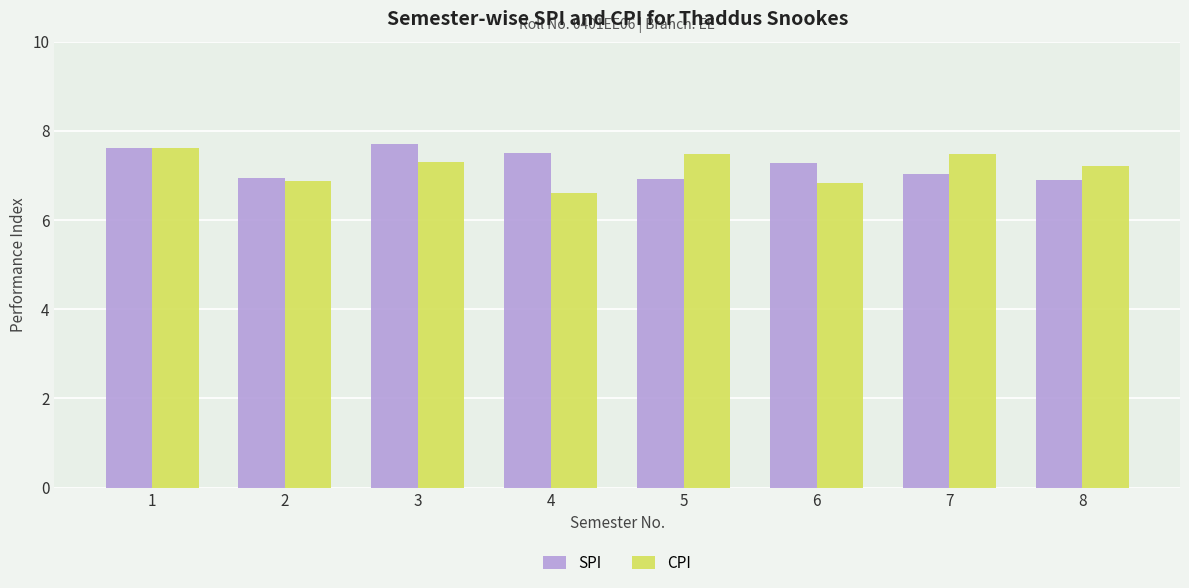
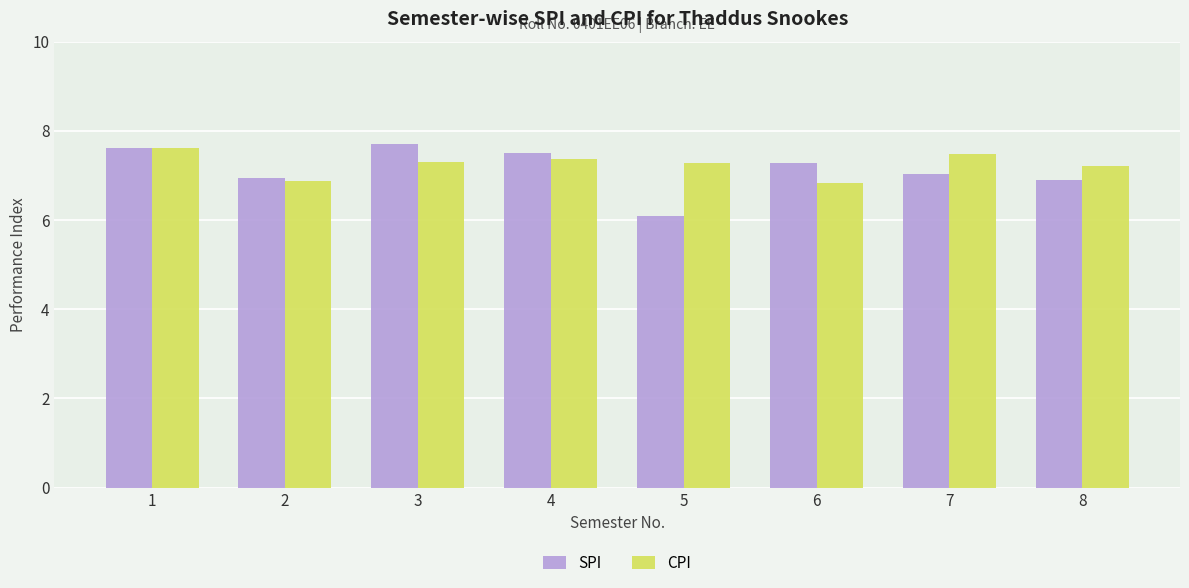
CPI, 4: 6.6 -> 7.4
SPI, 5: 6.9 -> 6.1
CPI, 5: 7.5 -> 7.3
